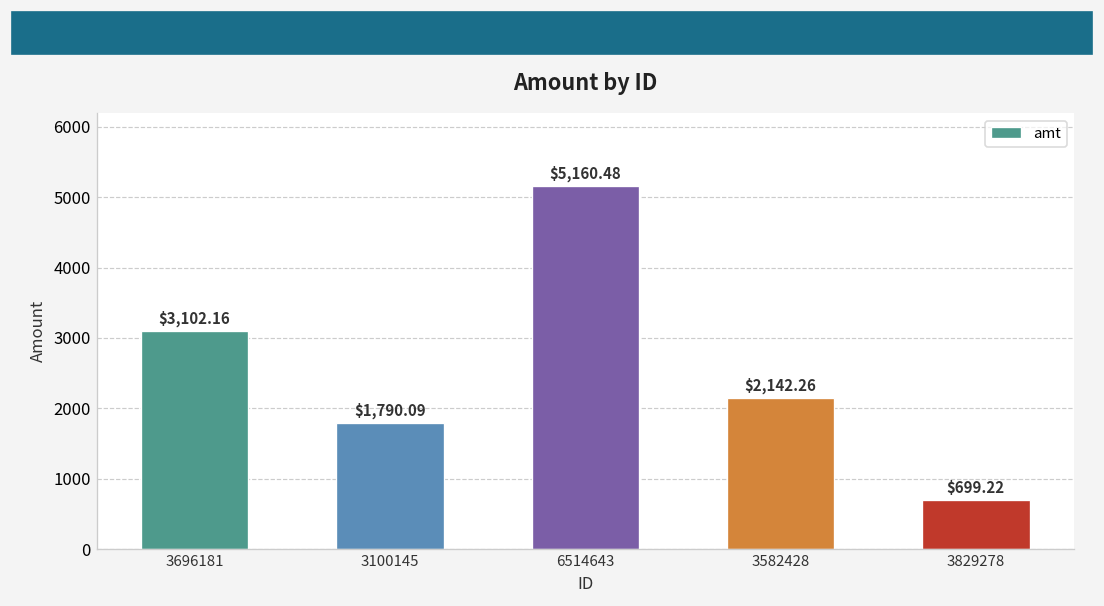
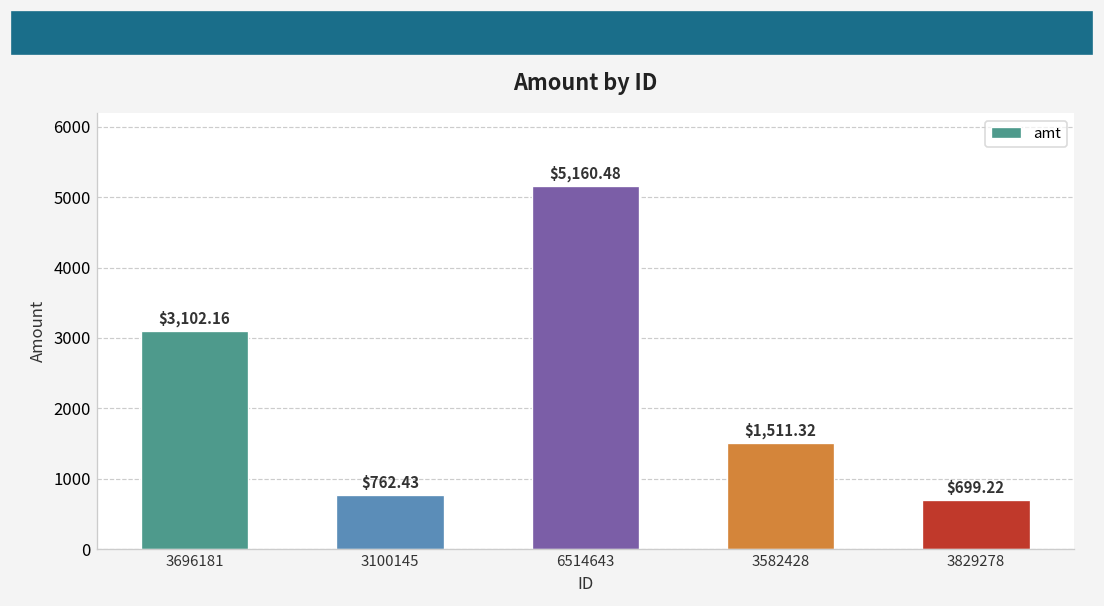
3100145: $1,790.09 -> $762.43
3582428: $2,142.26 -> $1,511.32
